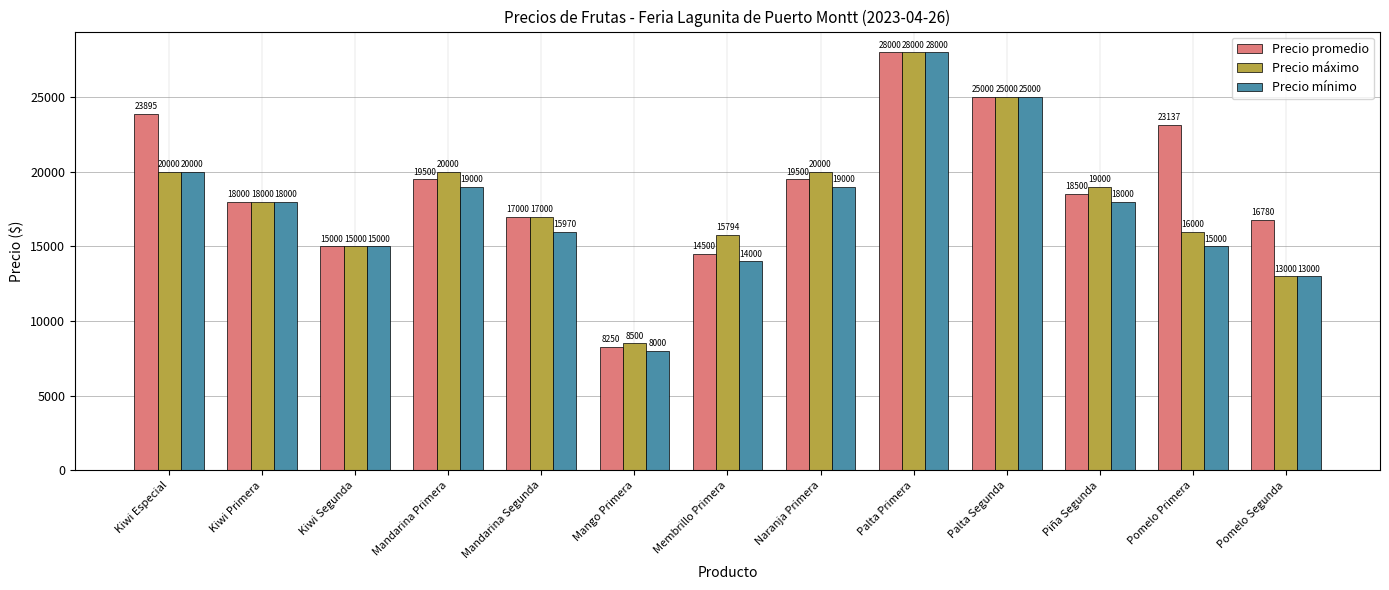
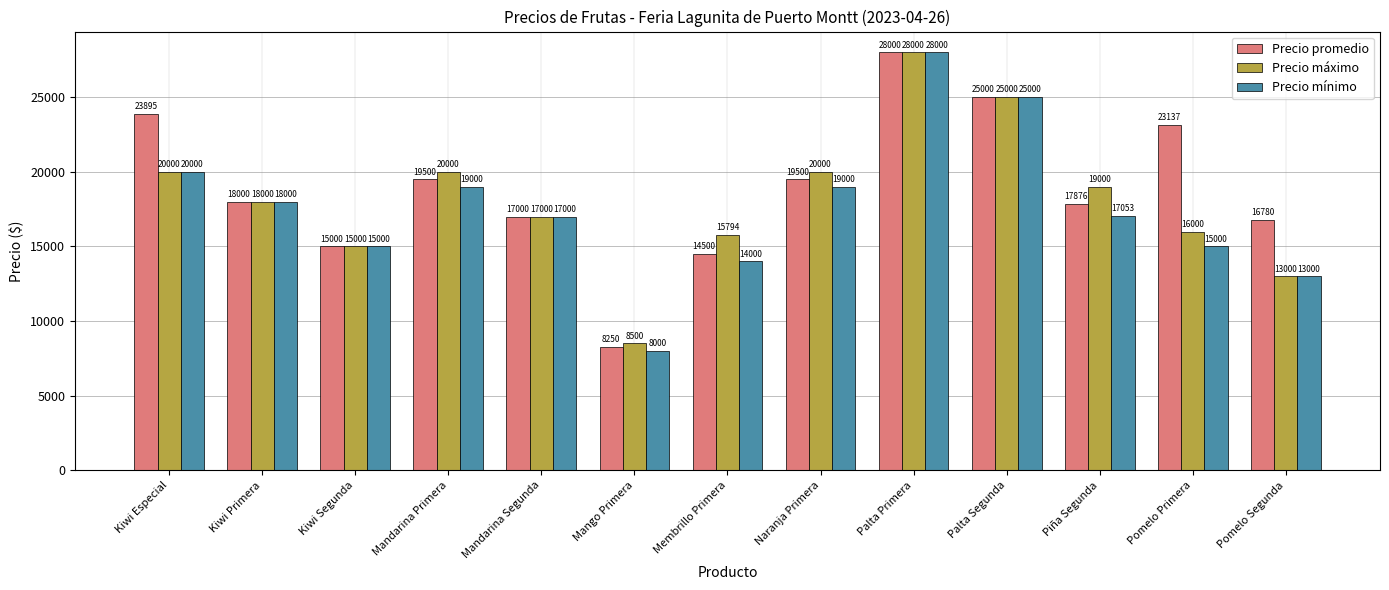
Precio mínimo, Mandarina Segunda: 15970 -> 17000
Precio promedio, Piña Segunda: 18500 -> 17876
Precio mínimo, Piña Segunda: 18000 -> 17053
